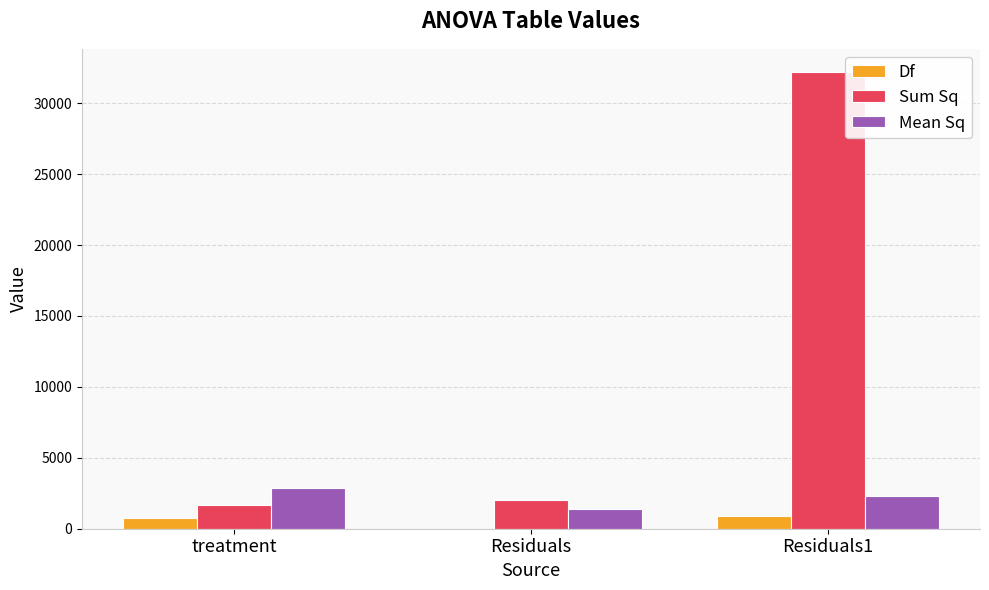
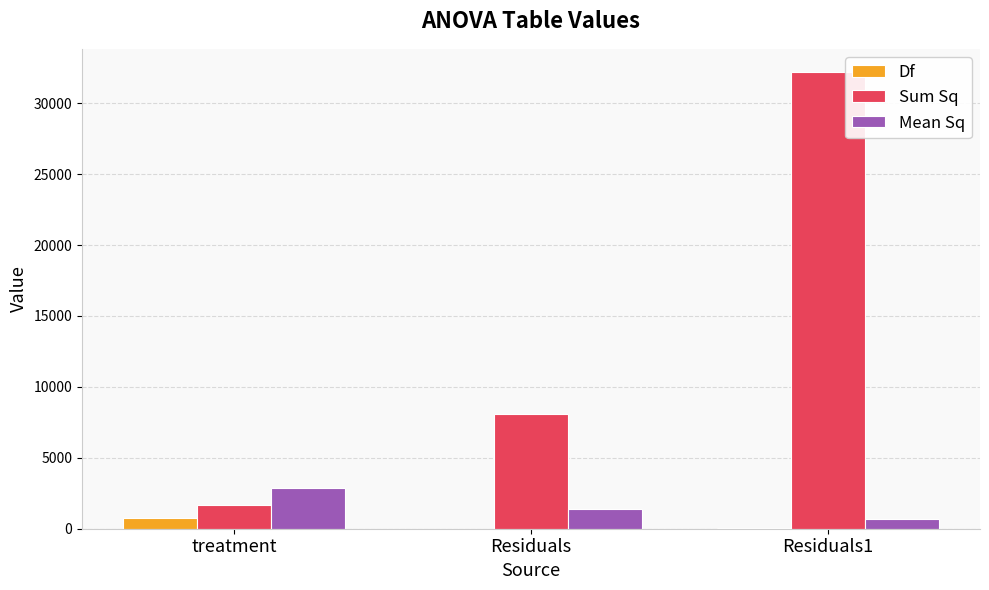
Sum Sq, Residuals: 2000 -> 8100
Df, Residuals1: 900 -> 0
Mean Sq, Residuals1: 2300 -> 700
